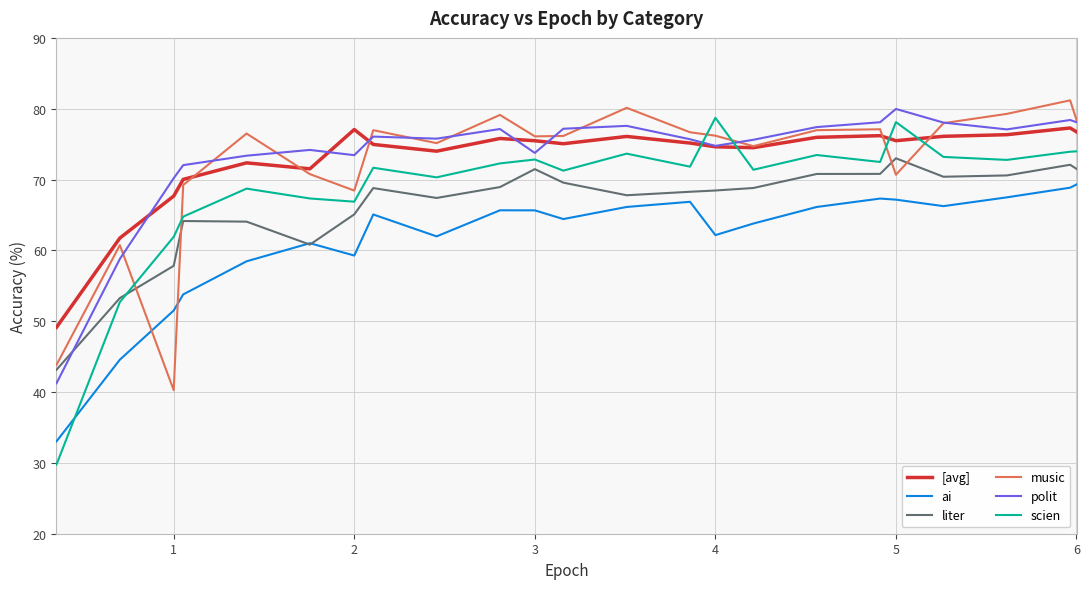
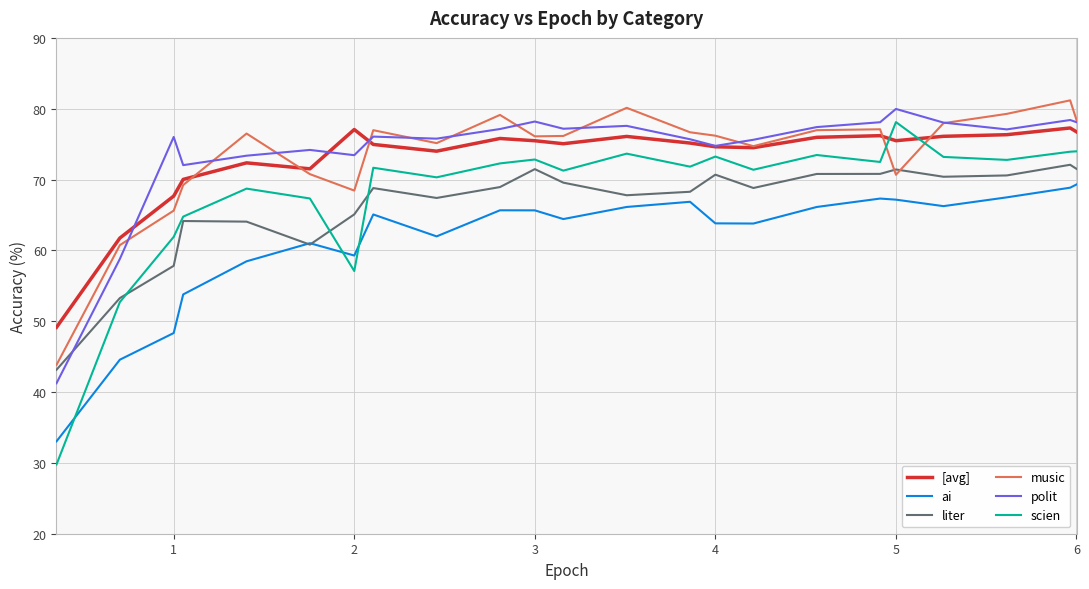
ai, 1: 52 -> 48
music, 1: 40 -> 66
polit, 1: 70 -> 76
scien, 2: 67 -> 57
polit, 3: 74 -> 78
ai, 4: 62 -> 64
liter, 4: 68 -> 71
scien, 4: 79 -> 73
liter, 5: 73 -> 71
